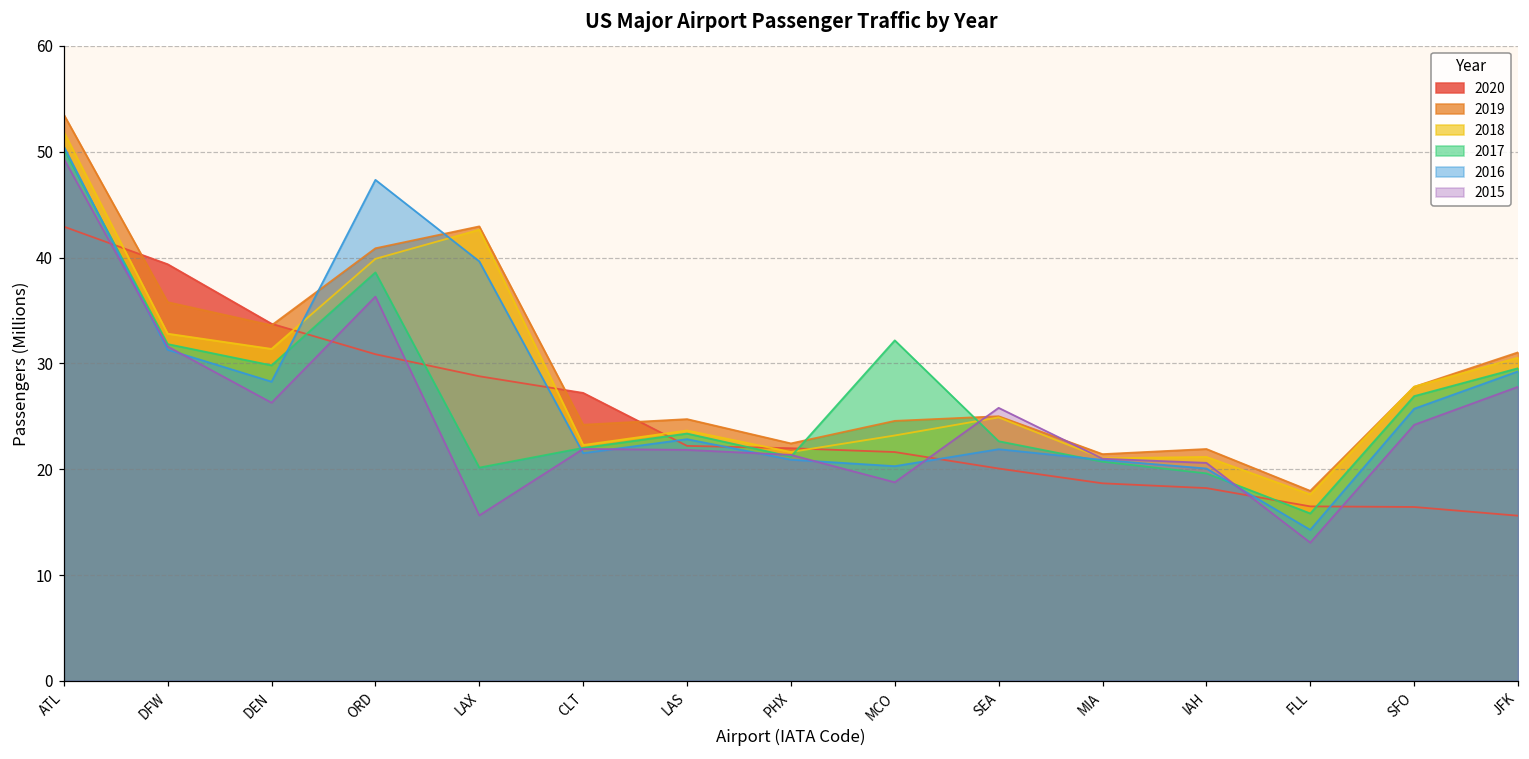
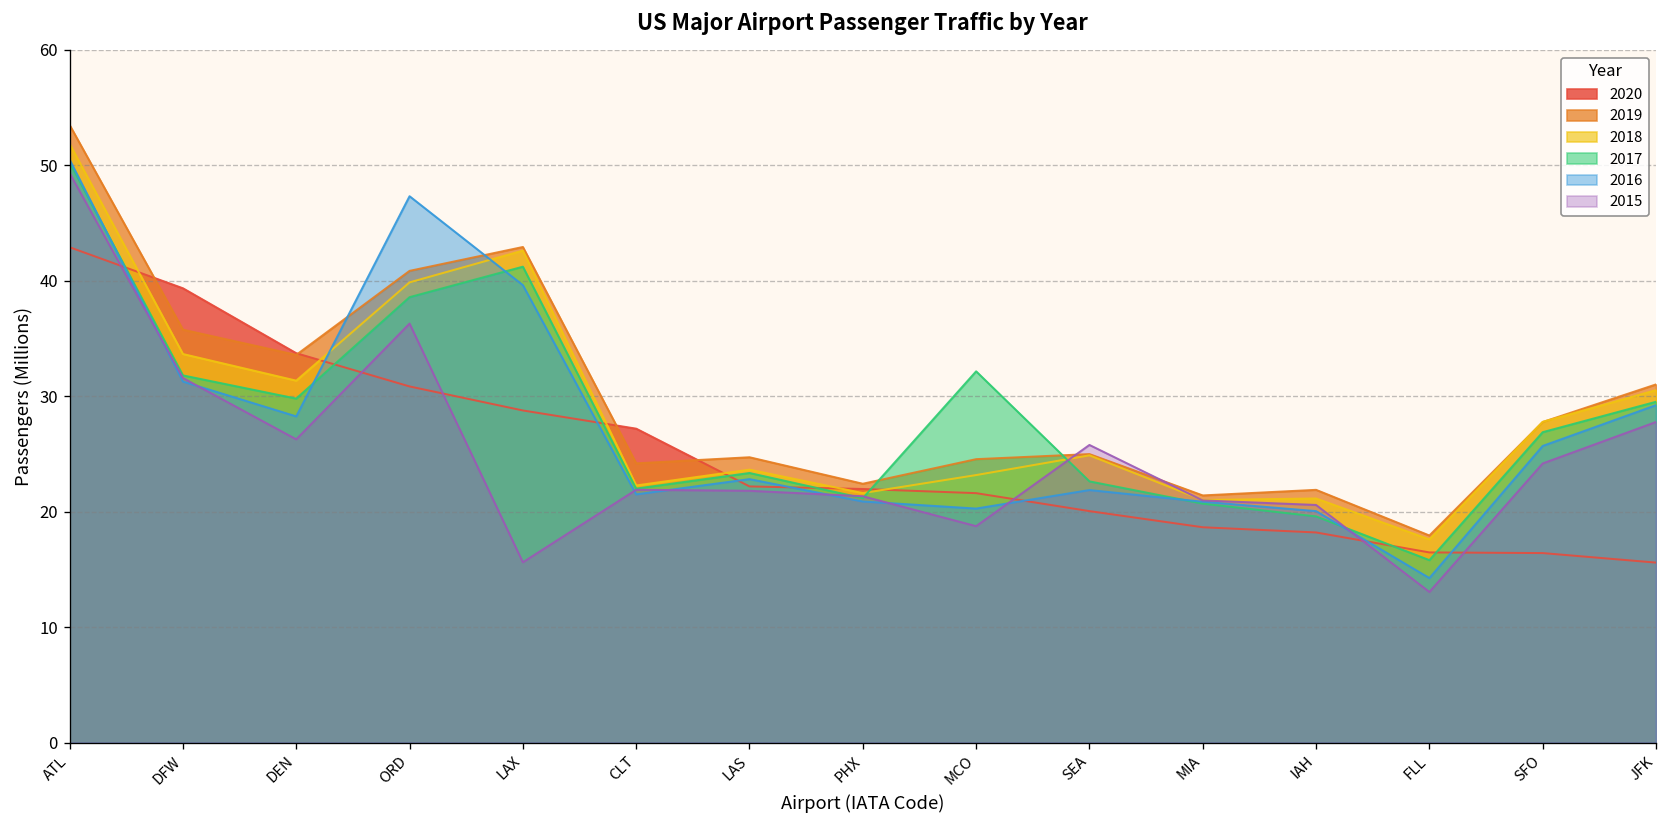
2018, DFW: 33 -> 34
2017, LAX: 20 -> 41
